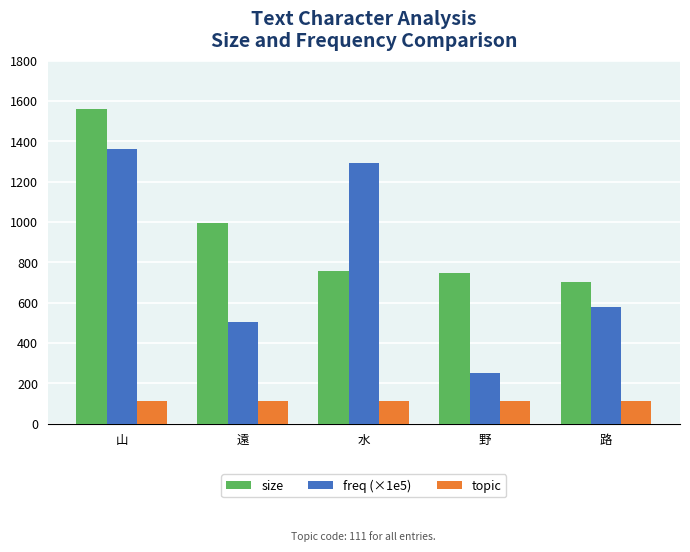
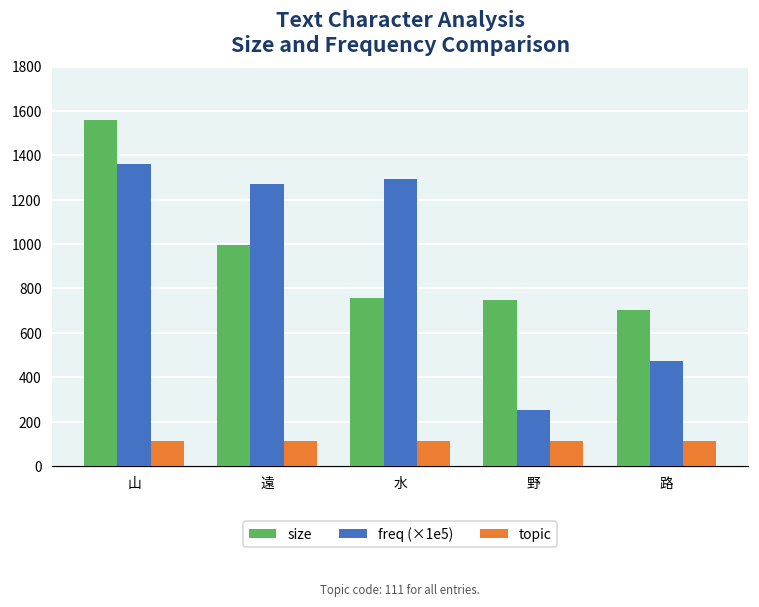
freq (×1e5), 遠: 510 -> 1270
freq (×1e5), 路: 580 -> 480
